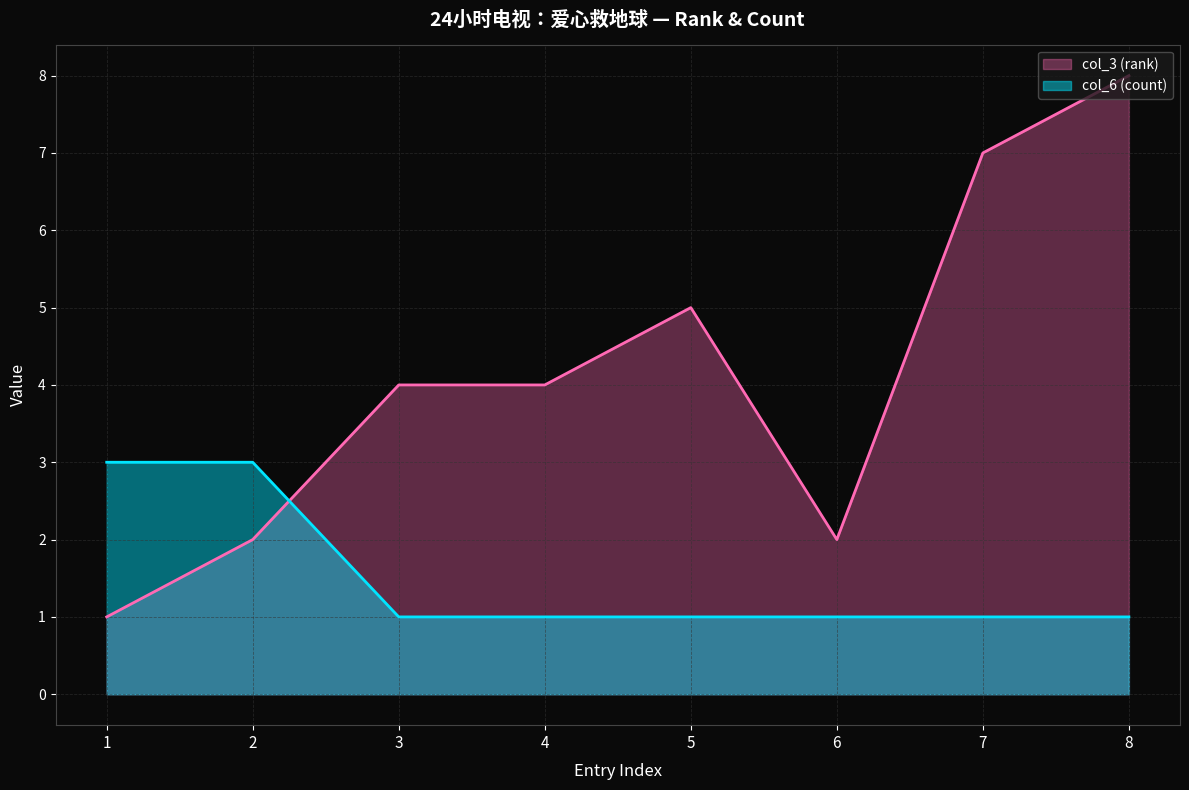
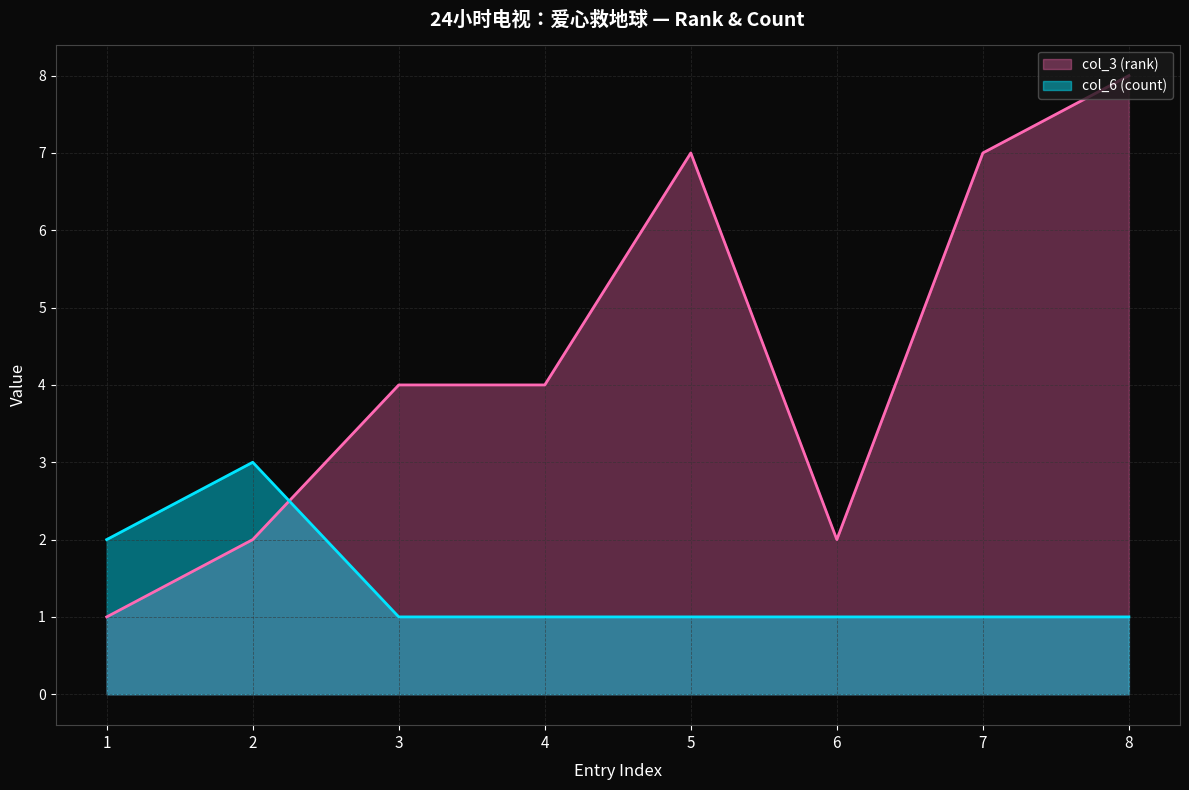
col_6 (count), 1: 3 -> 2
col_3 (rank), 5: 5 -> 7
